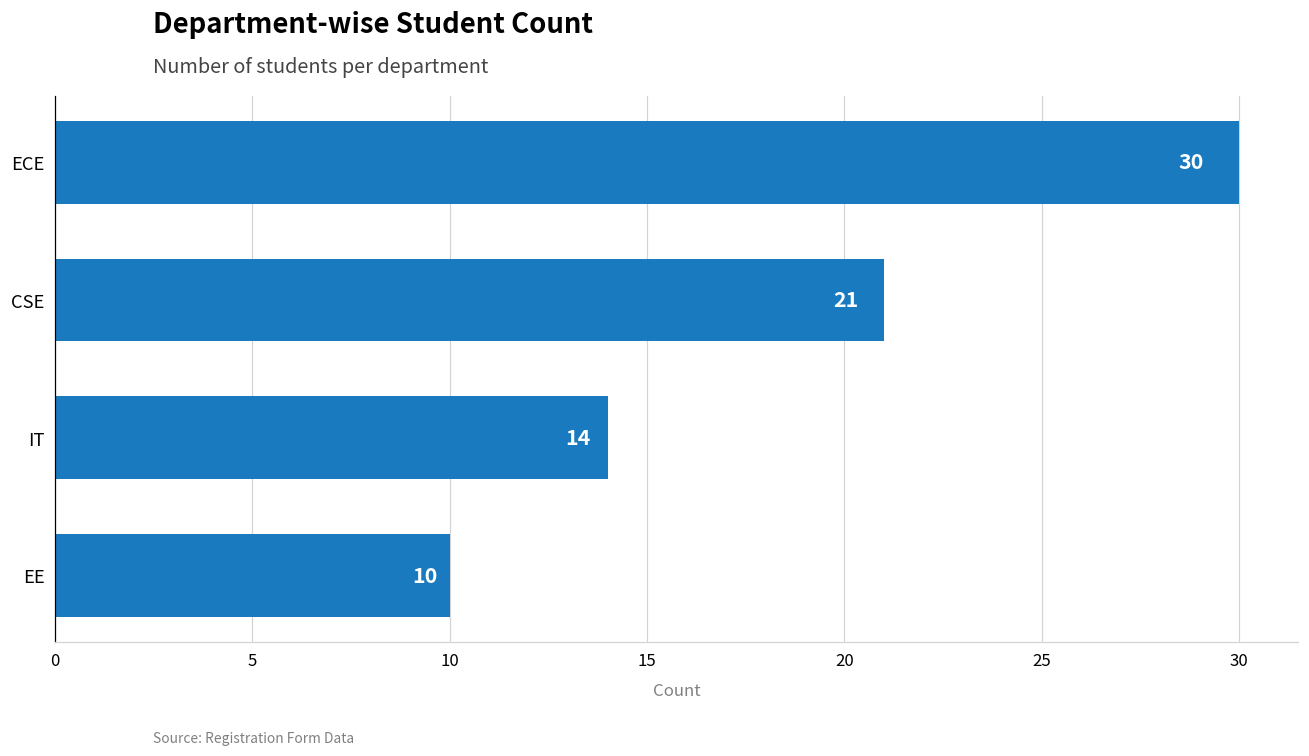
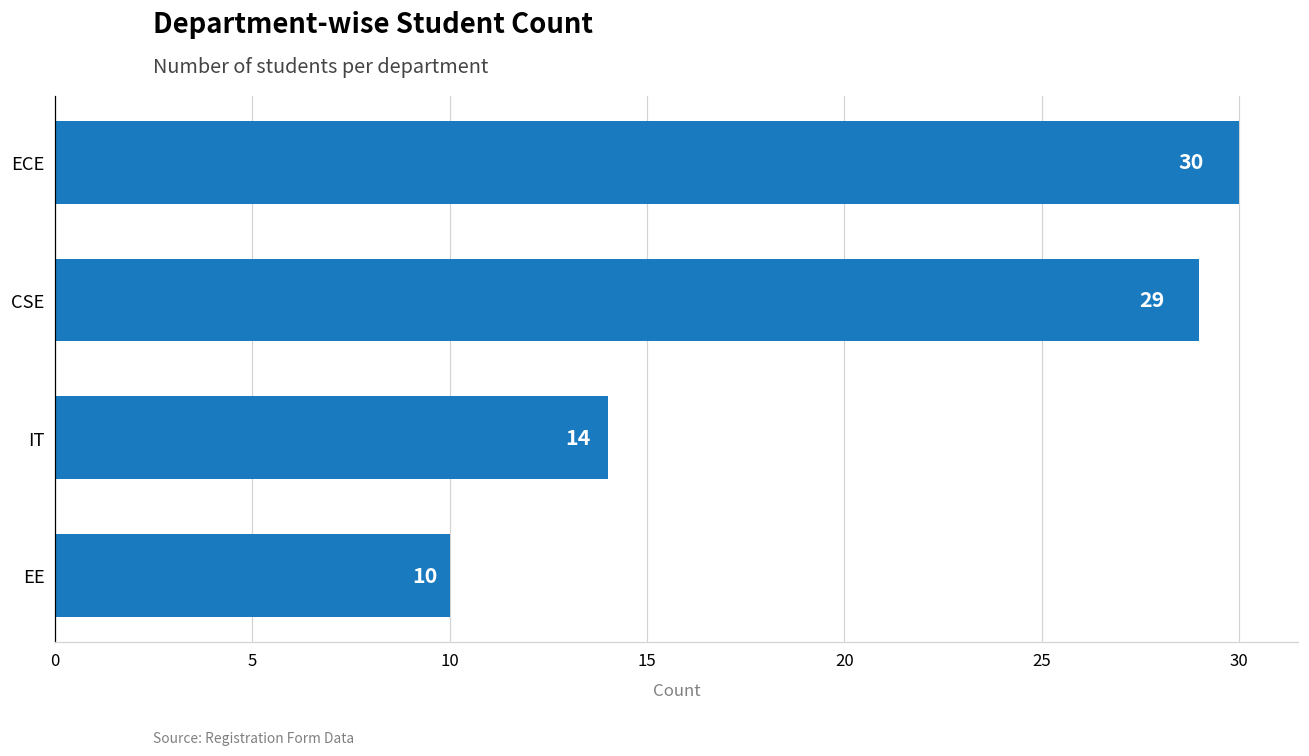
CSE: 21 -> 29
